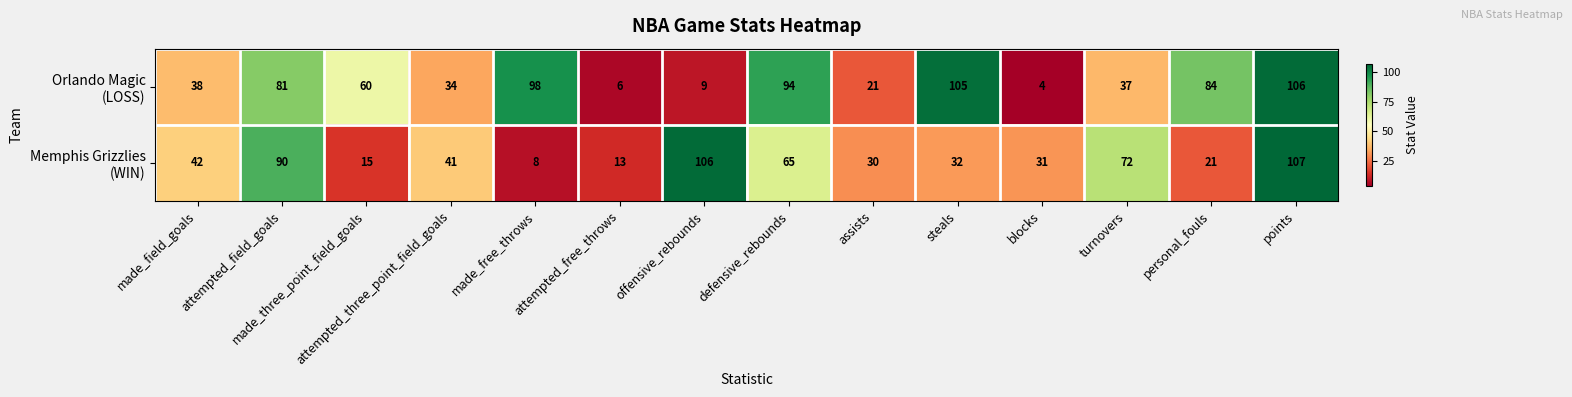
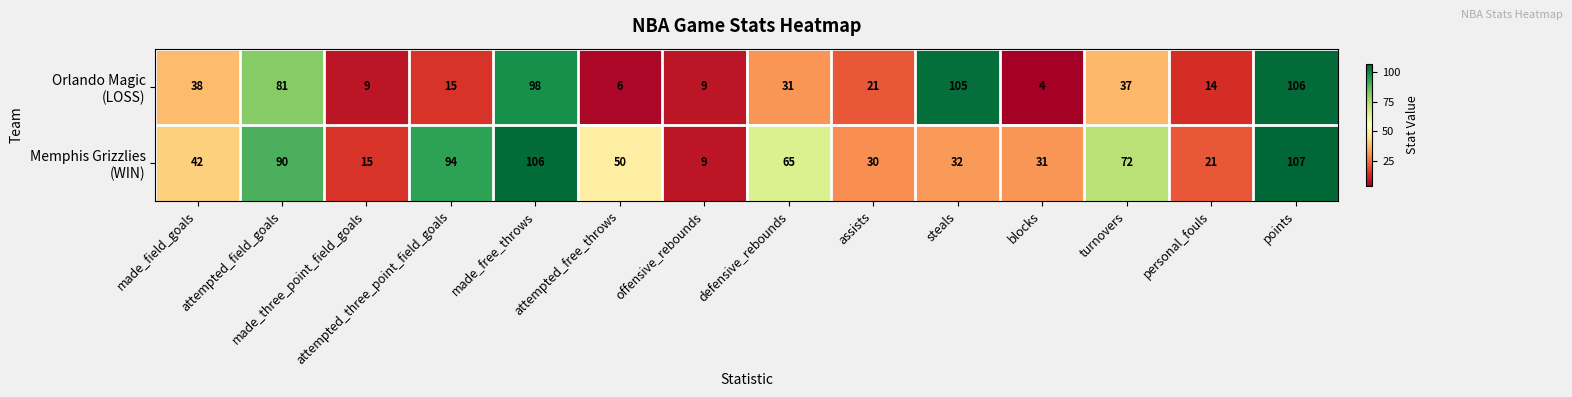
Orlando Magic (LOSS), made_three_point_field_goals: 60 -> 9
Orlando Magic (LOSS), attempted_three_point_field_goals: 34 -> 15
Orlando Magic (LOSS), defensive_rebounds: 94 -> 31
Orlando Magic (LOSS), personal_fouls: 84 -> 14
Memphis Grizzlies (WIN), attempted_three_point_field_goals: 41 -> 94
Memphis Grizzlies (WIN), made_free_throws: 8 -> 106
Memphis Grizzlies (WIN), attempted_free_throws: 13 -> 50
Memphis Grizzlies (WIN), offensive_rebounds: 106 -> 9
